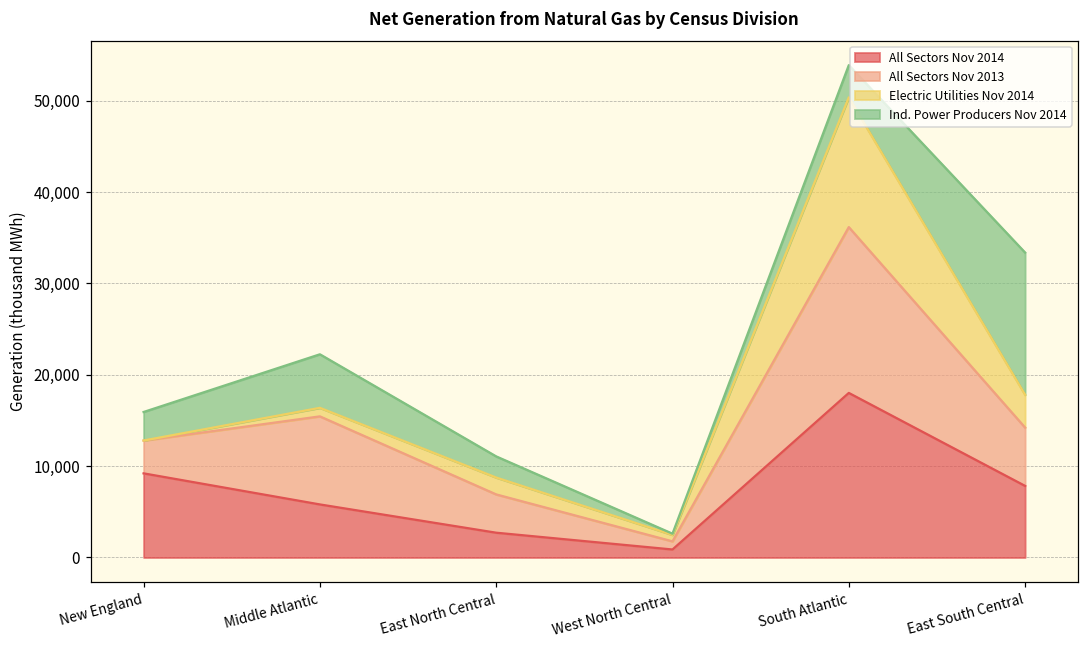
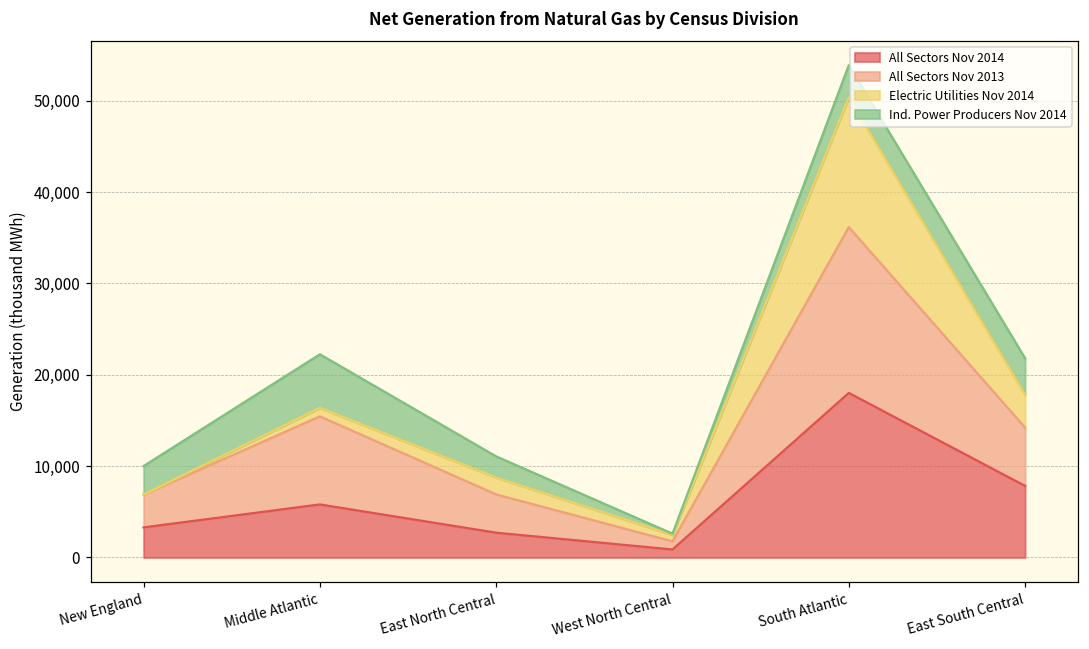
All Sectors Nov 2014, New England: 9,000 -> 3,000
Ind. Power Producers Nov 2014, East South Central: 16,000 -> 4,000
